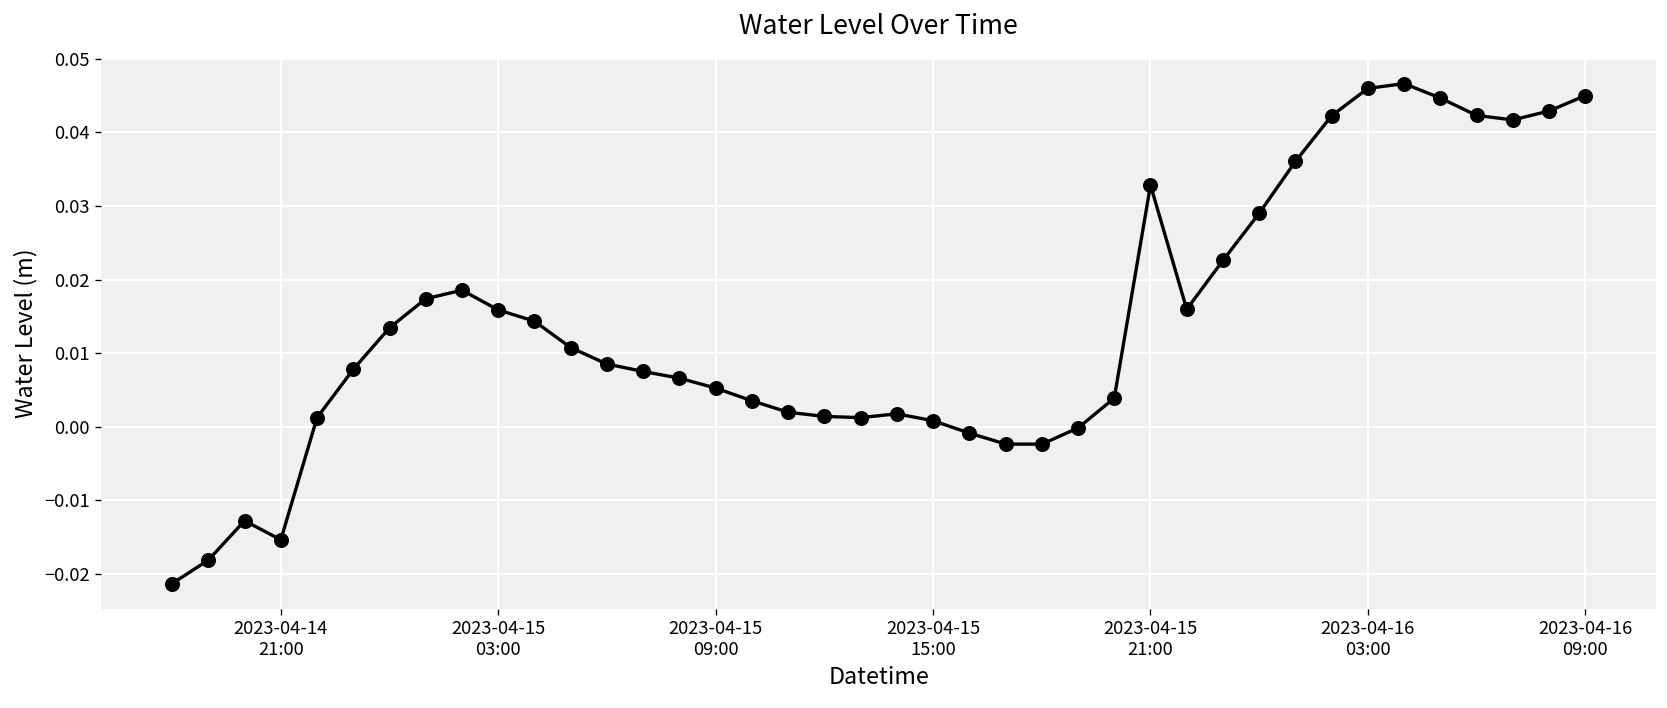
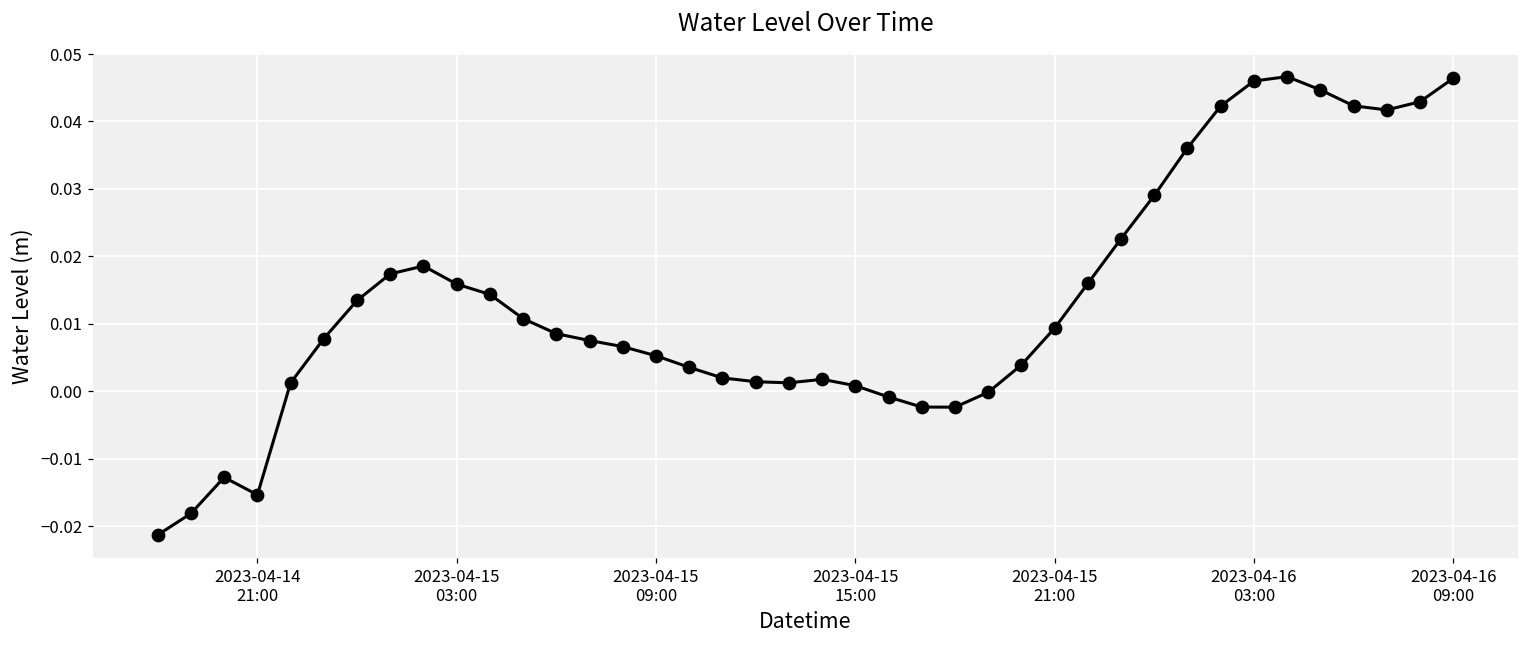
2023-04-15 21:00: 0.033 -> 0.009
2023-04-16 09:00: 0.045 -> 0.046
